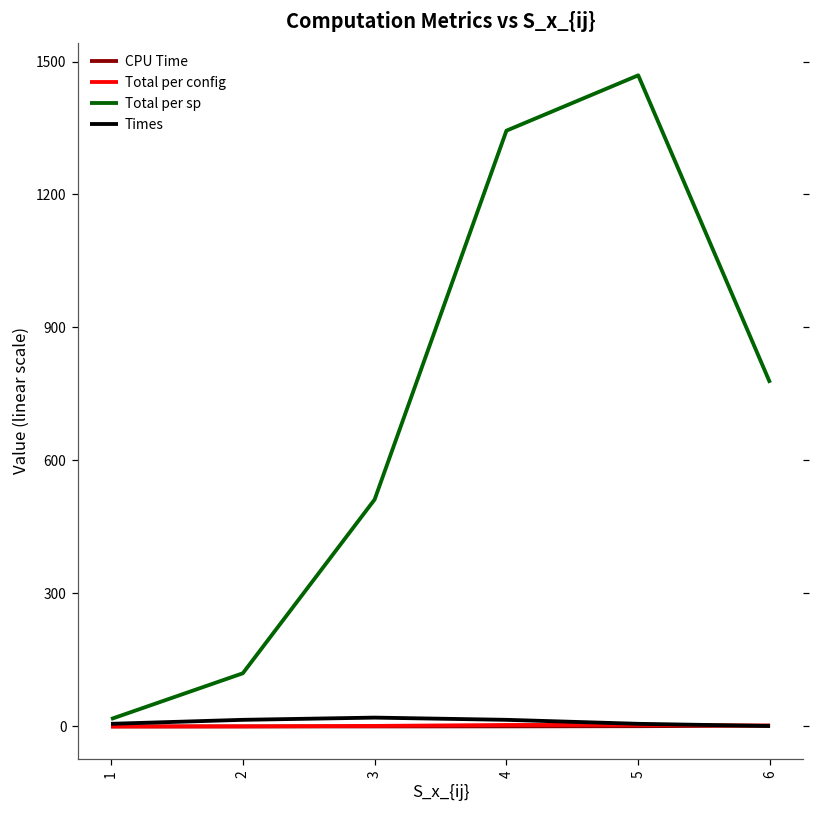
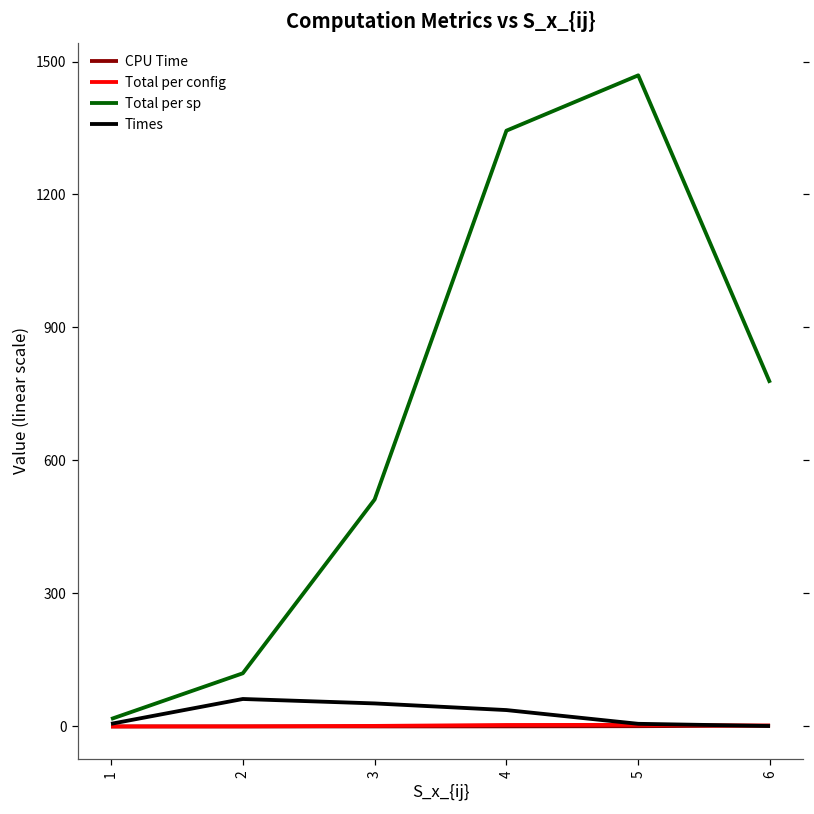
Times, 2: 20 -> 60
Times, 3: 20 -> 50
Times, 4: 20 -> 40
